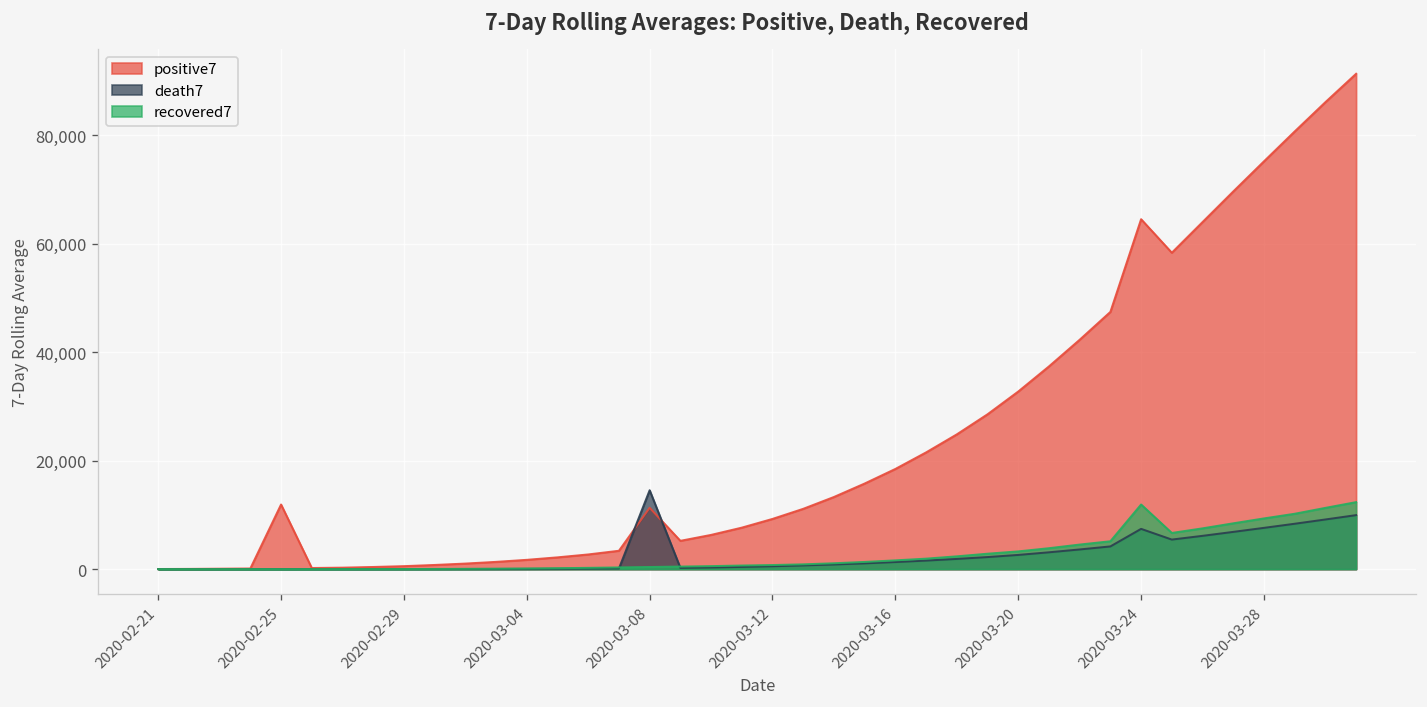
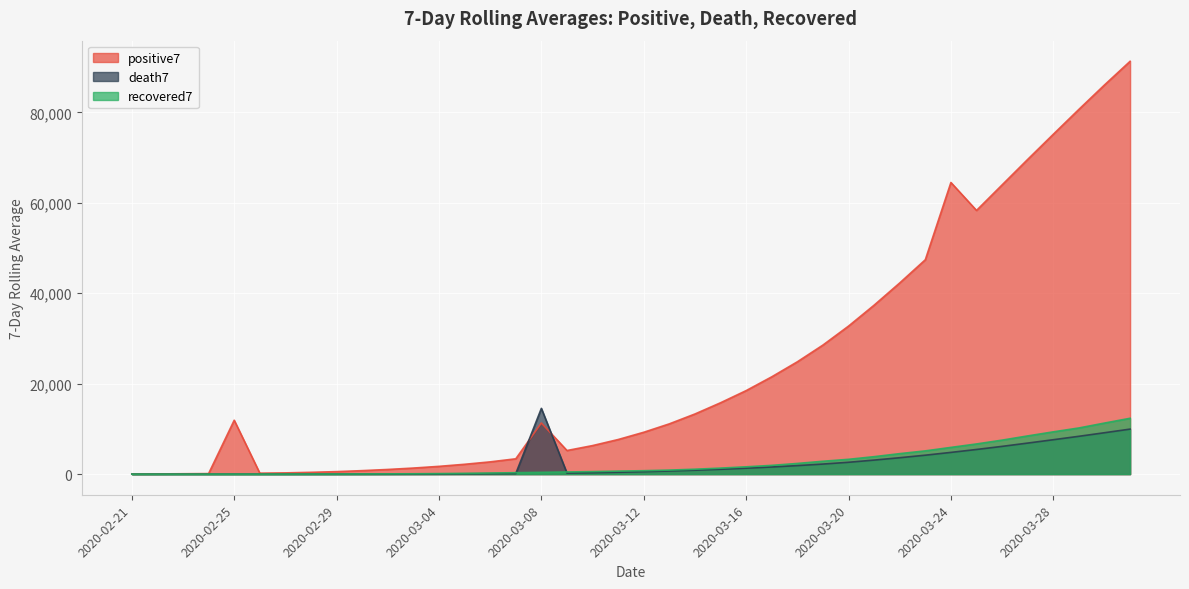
death7, 2020-03-24: 7,000 -> 5,000
recovered7, 2020-03-24: 12,000 -> 6,000
